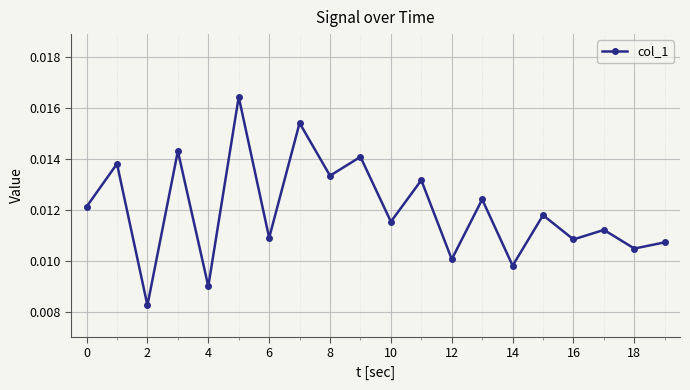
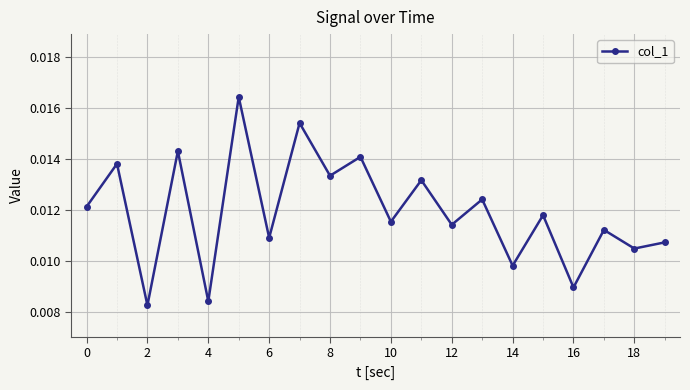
4: 0.0090 -> 0.0084
12: 0.0101 -> 0.0114
16: 0.0108 -> 0.0090
